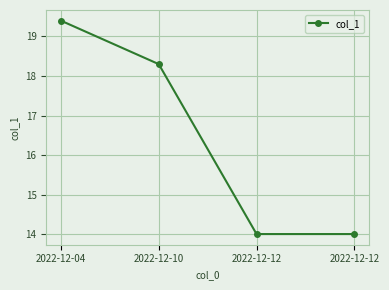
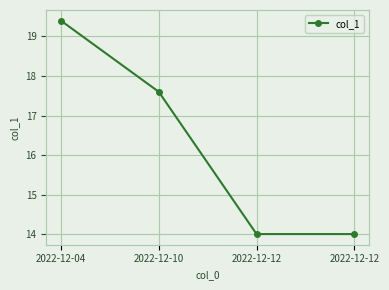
2022-12-10: 18.3 -> 17.6
